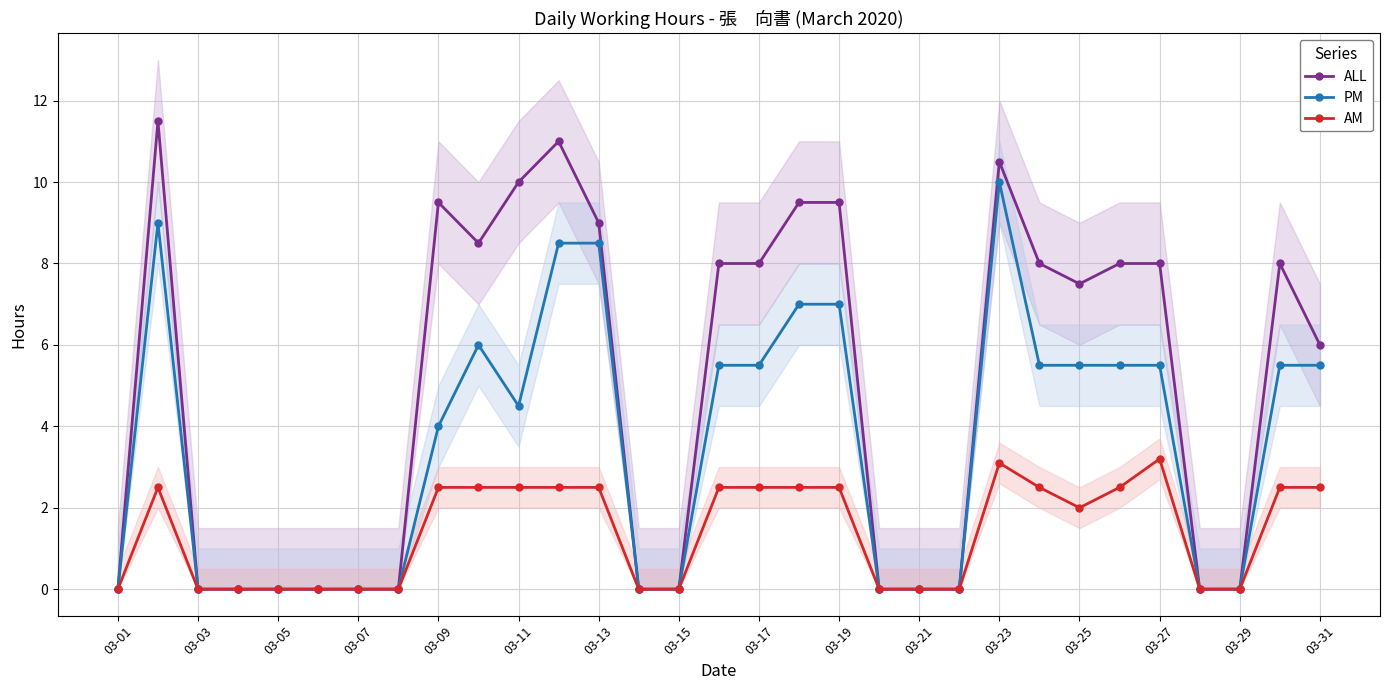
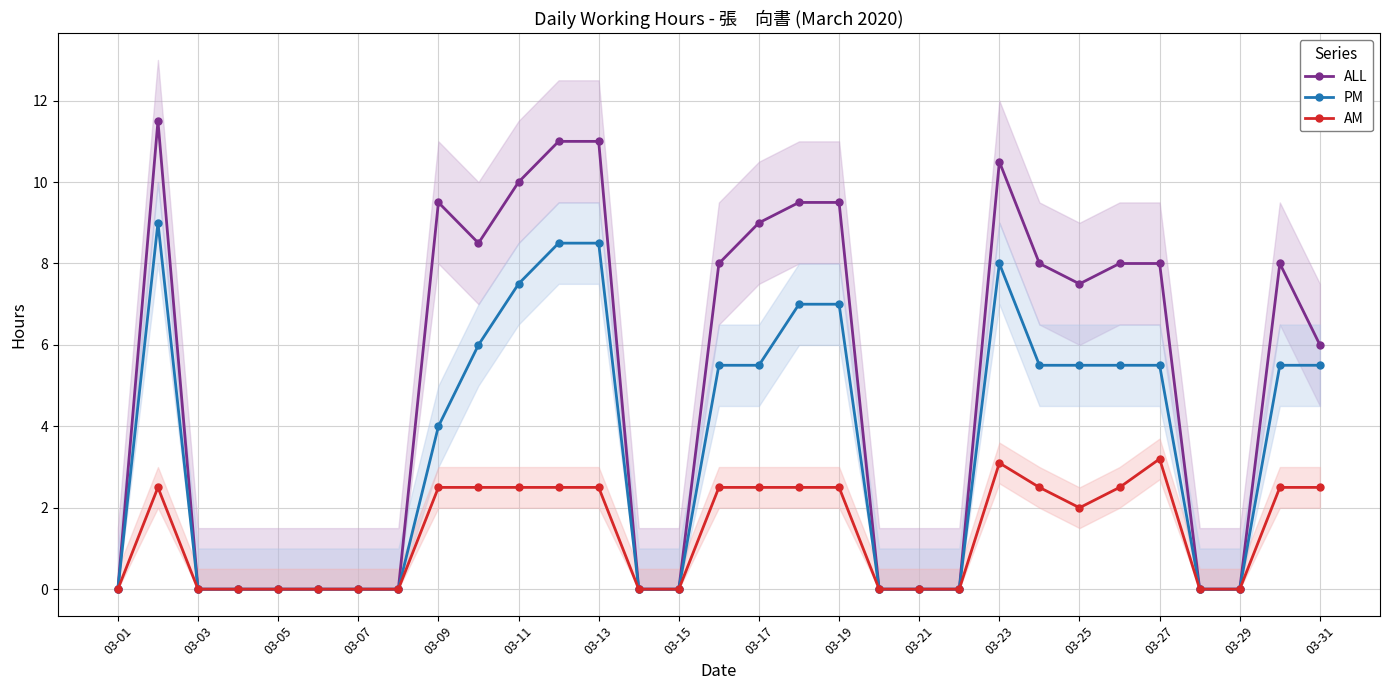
PM, 03-11: 4.5 -> 7.5
ALL, 03-13: 9 -> 11
ALL, 03-17: 8 -> 9
PM, 03-23: 10 -> 8
